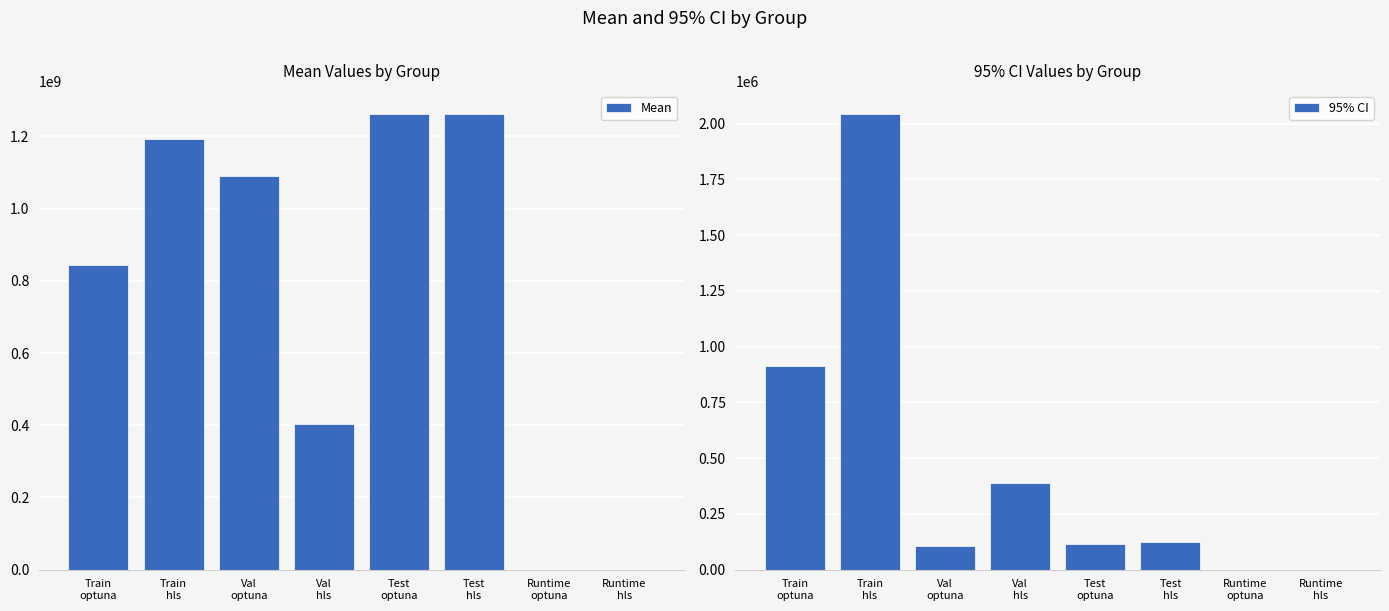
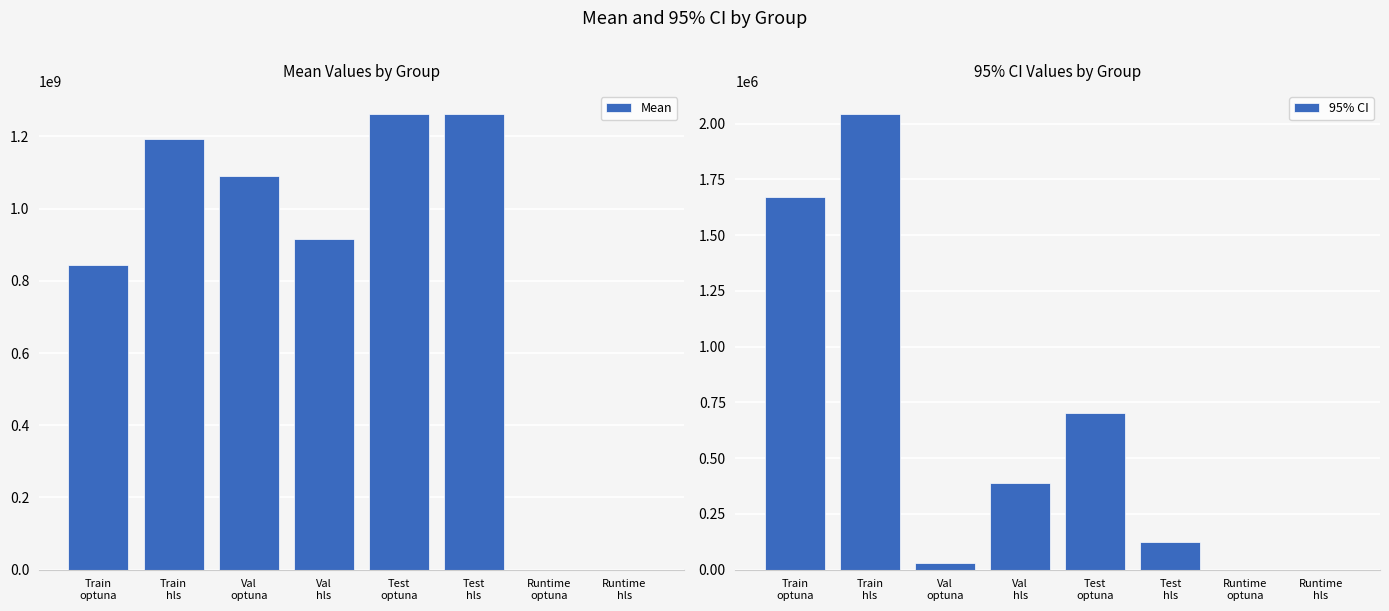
Mean Values by Group, Val hls: 400000000 -> 920000000
95% CI Values by Group, Train optuna: 910000 -> 1670000
95% CI Values by Group, Val optuna: 110000 -> 30000
95% CI Values by Group, Test optuna: 110000 -> 700000
